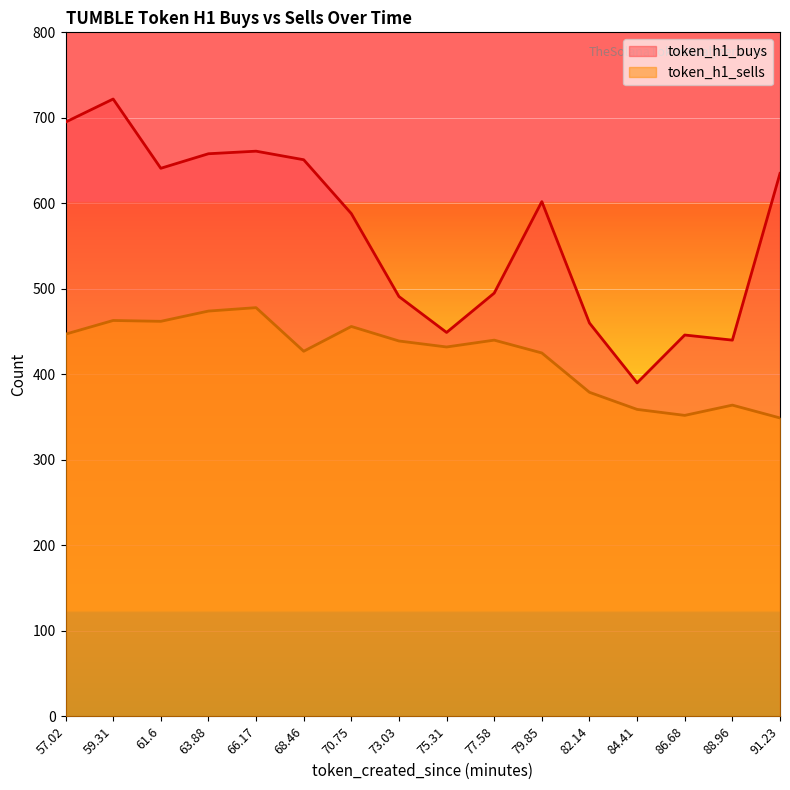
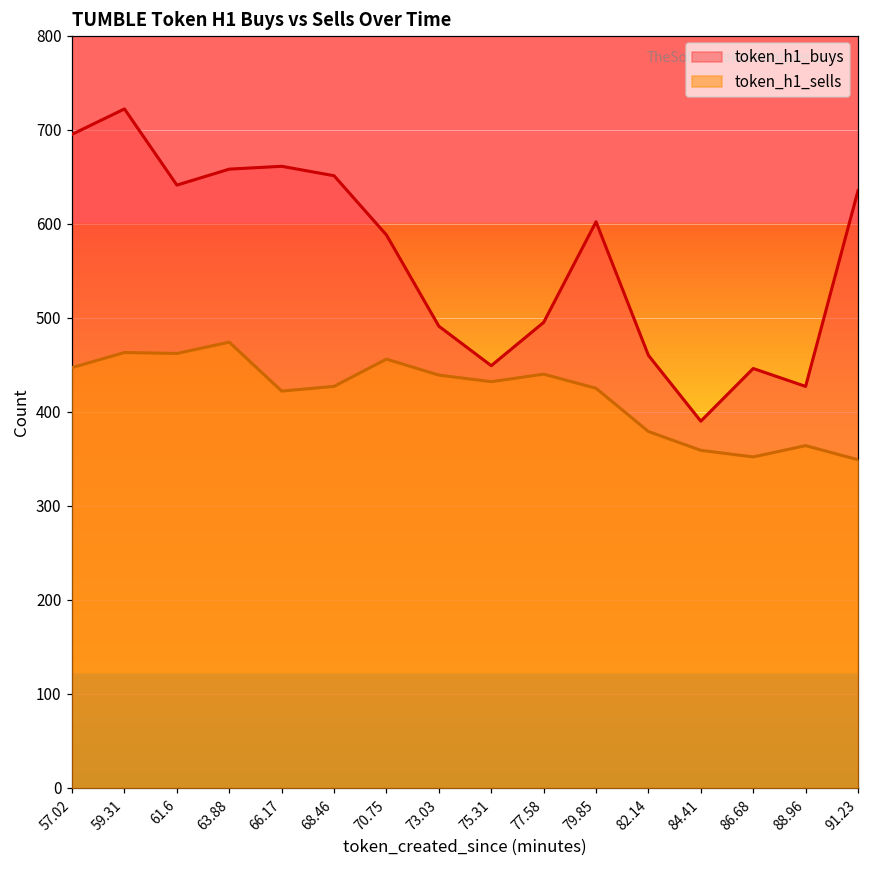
token_h1_sells, 66.17: 480 -> 420
token_h1_buys, 88.96: 440 -> 430
